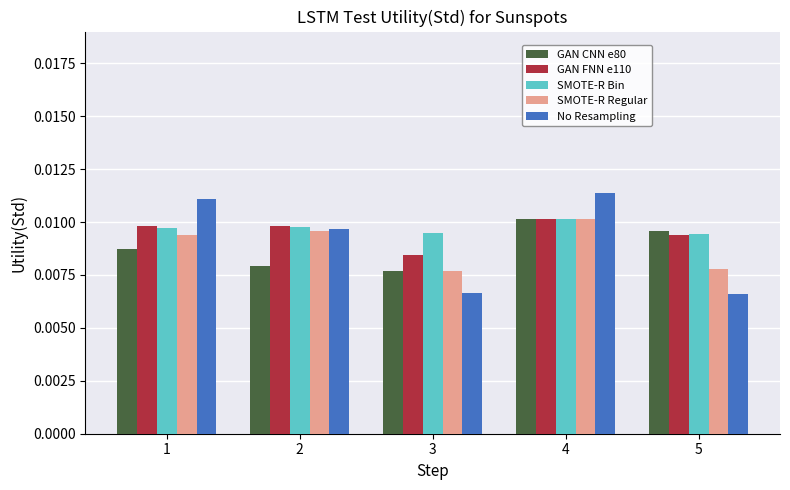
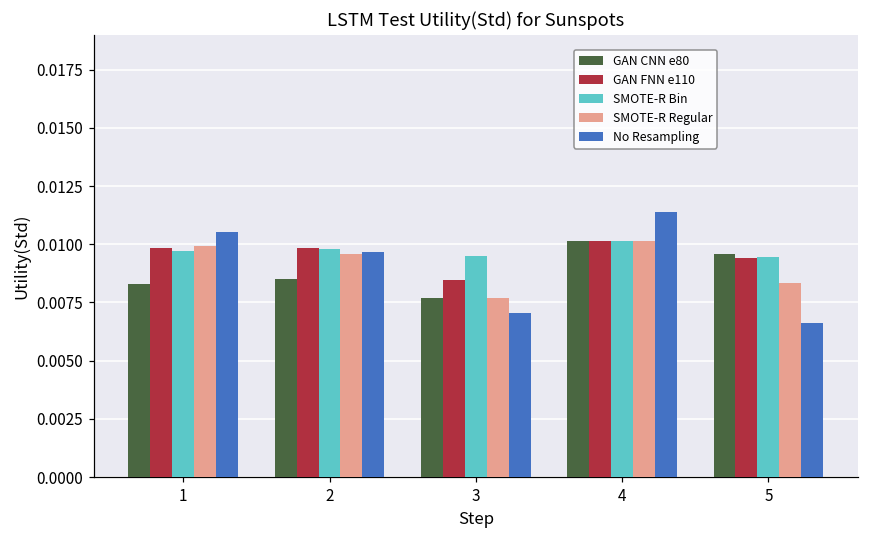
GAN CNN e80, 1: 0.0087 -> 0.0083
SMOTE-R Regular, 1: 0.0094 -> 0.0099
No Resampling, 1: 0.0111 -> 0.0105
GAN CNN e80, 2: 0.0079 -> 0.0085
No Resampling, 3: 0.0067 -> 0.0070
SMOTE-R Regular, 5: 0.0078 -> 0.0083
